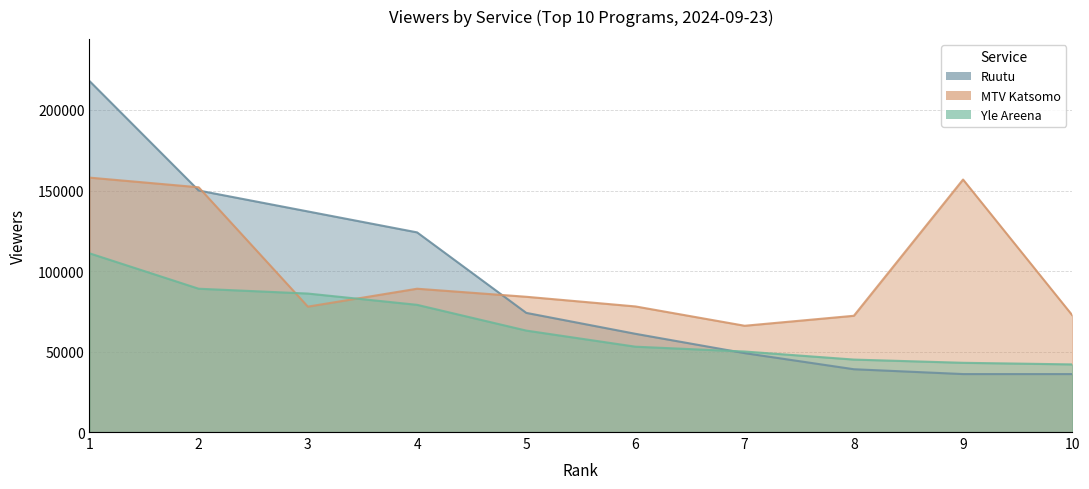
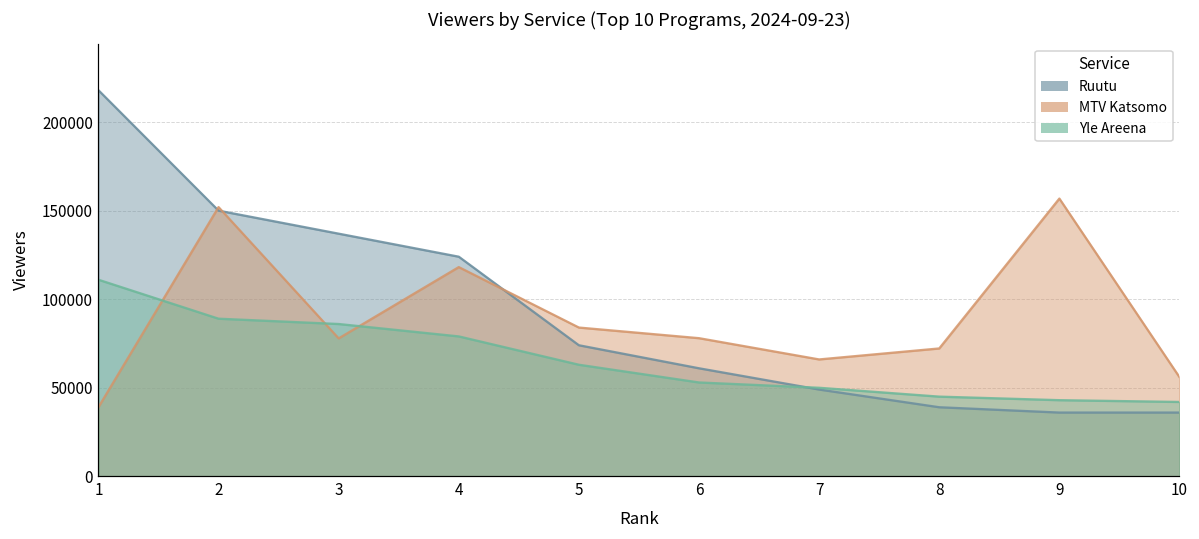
MTV Katsomo, 1: 158000 -> 39000
MTV Katsomo, 4: 89000 -> 118000
MTV Katsomo, 10: 73000 -> 56000
